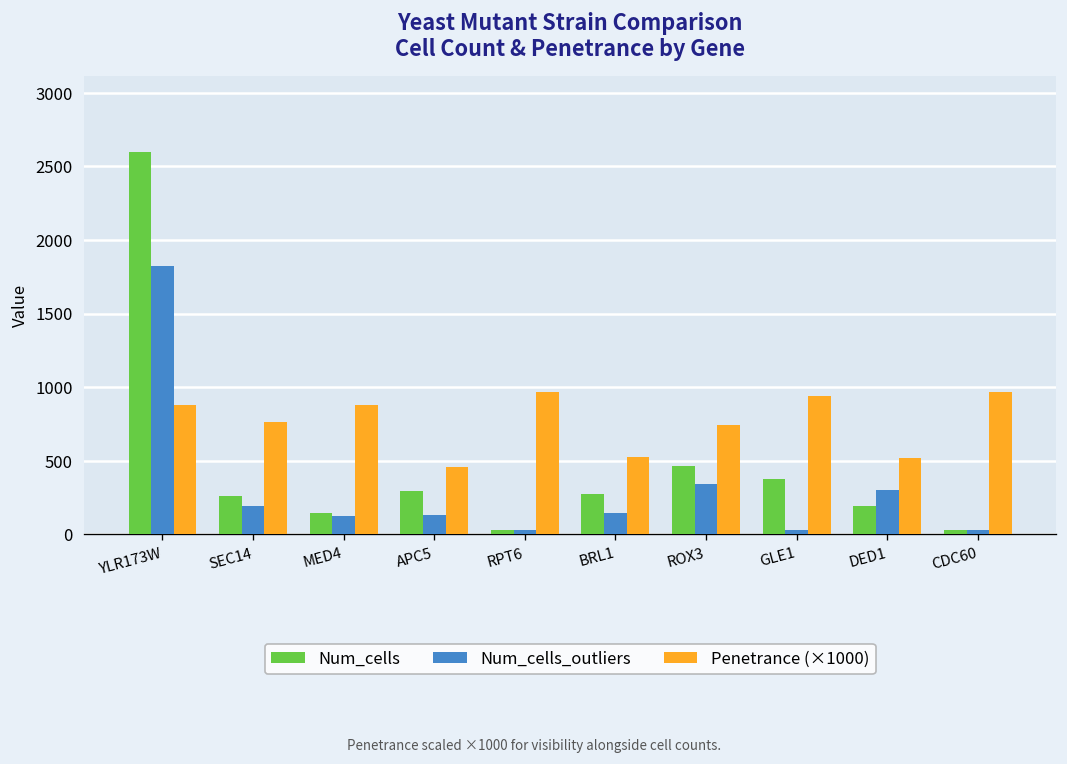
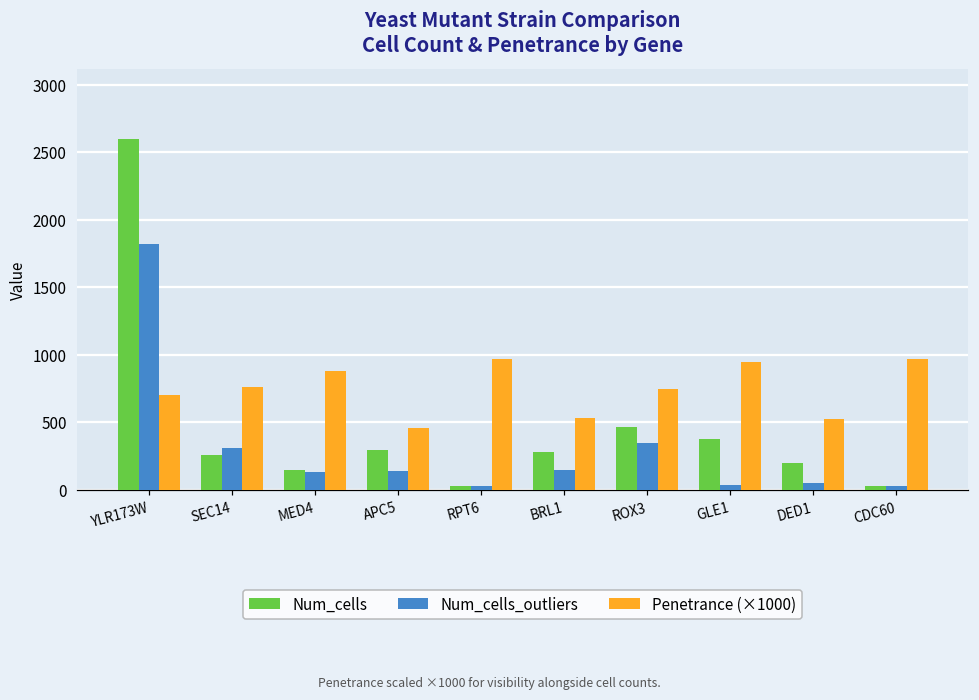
Penetrance (×1000), YLR173W: 880 -> 700
Num_cells_outliers, SEC14: 190 -> 310
Num_cells_outliers, DED1: 300 -> 50
